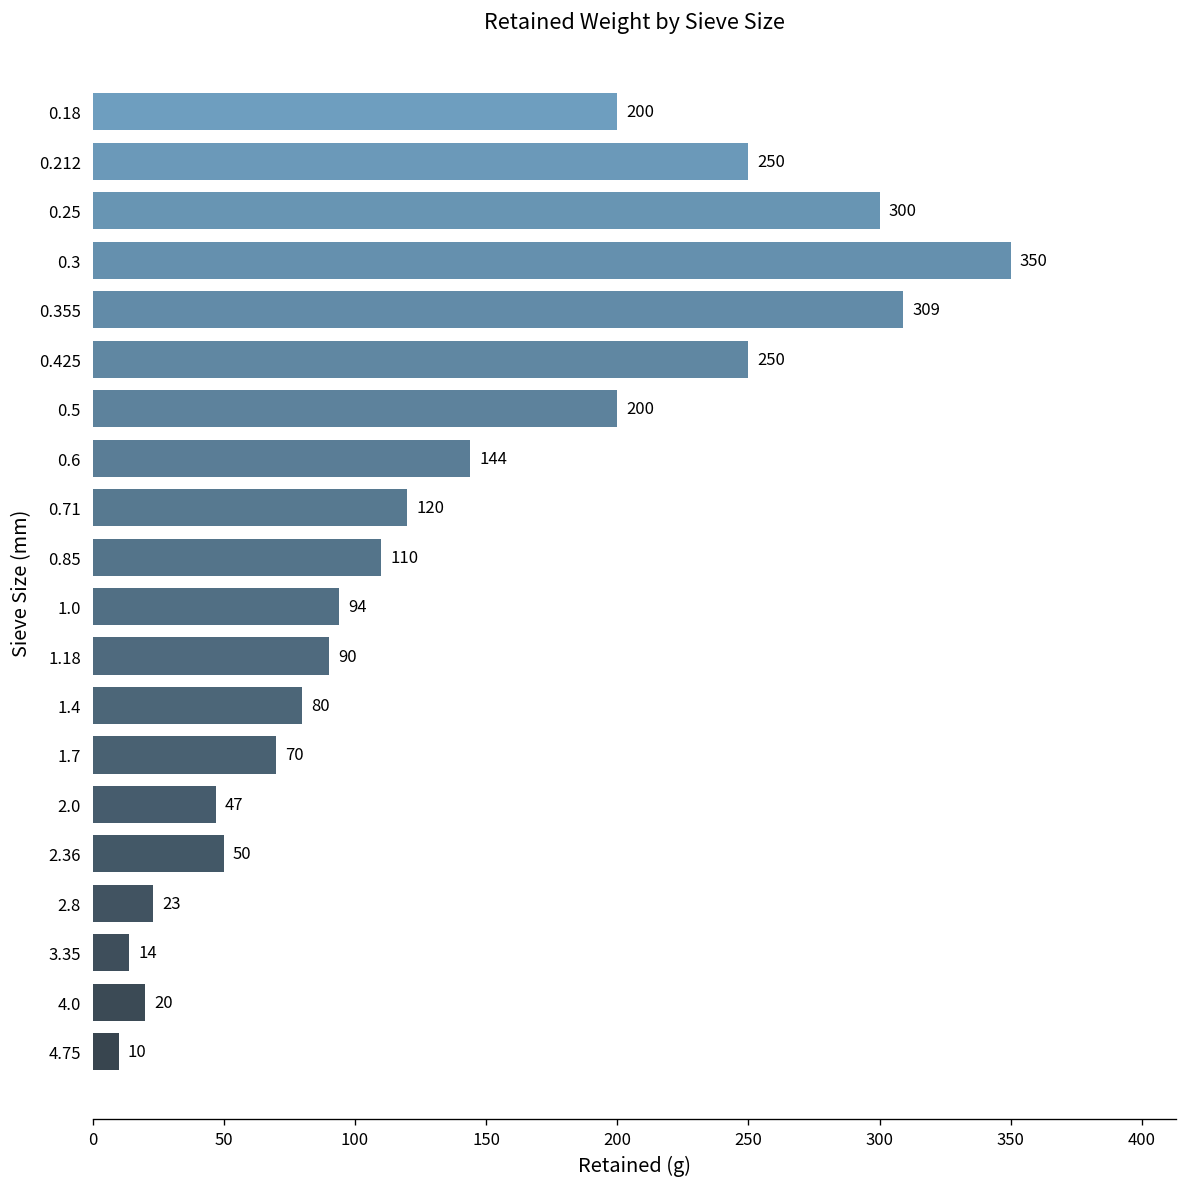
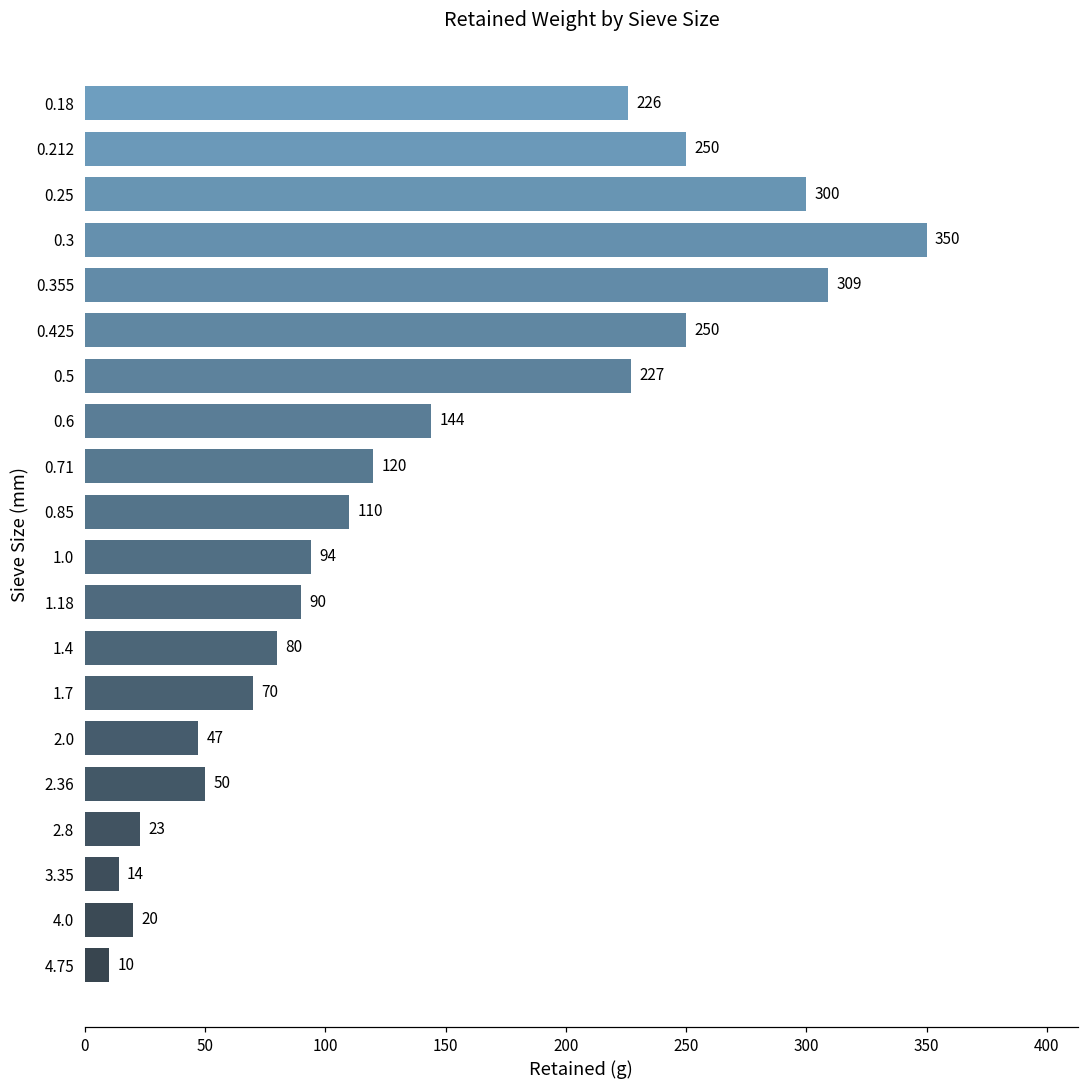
0.18: 200 -> 226
0.5: 200 -> 227
